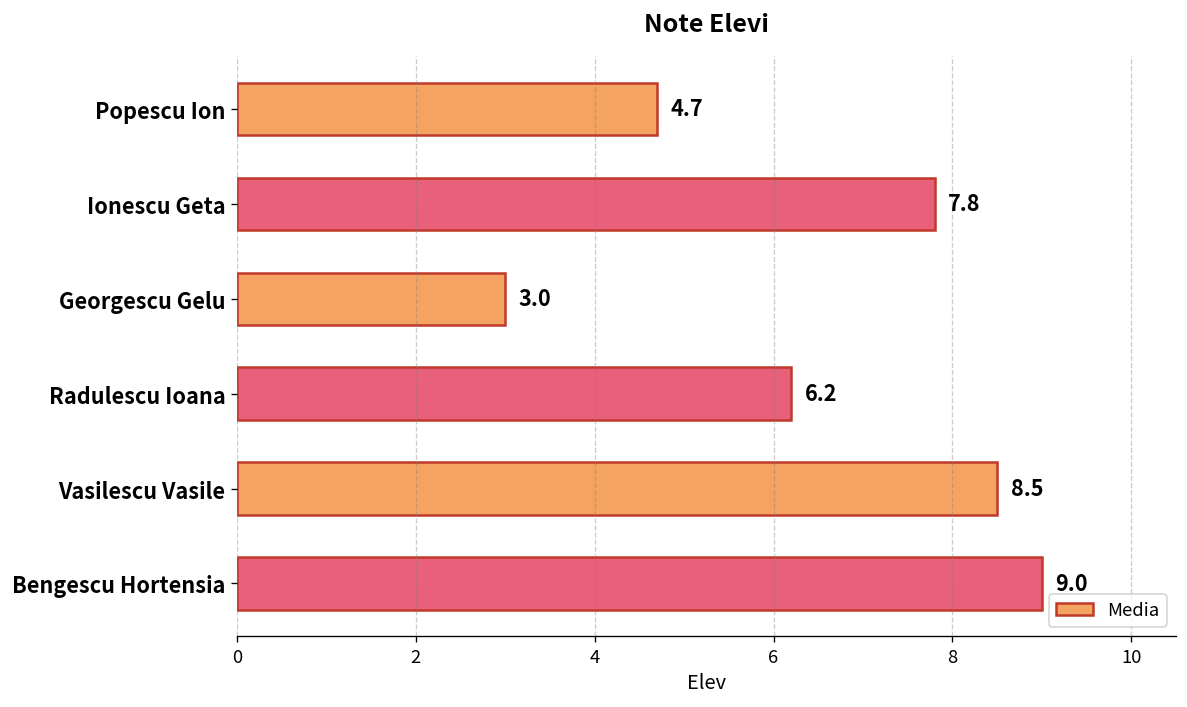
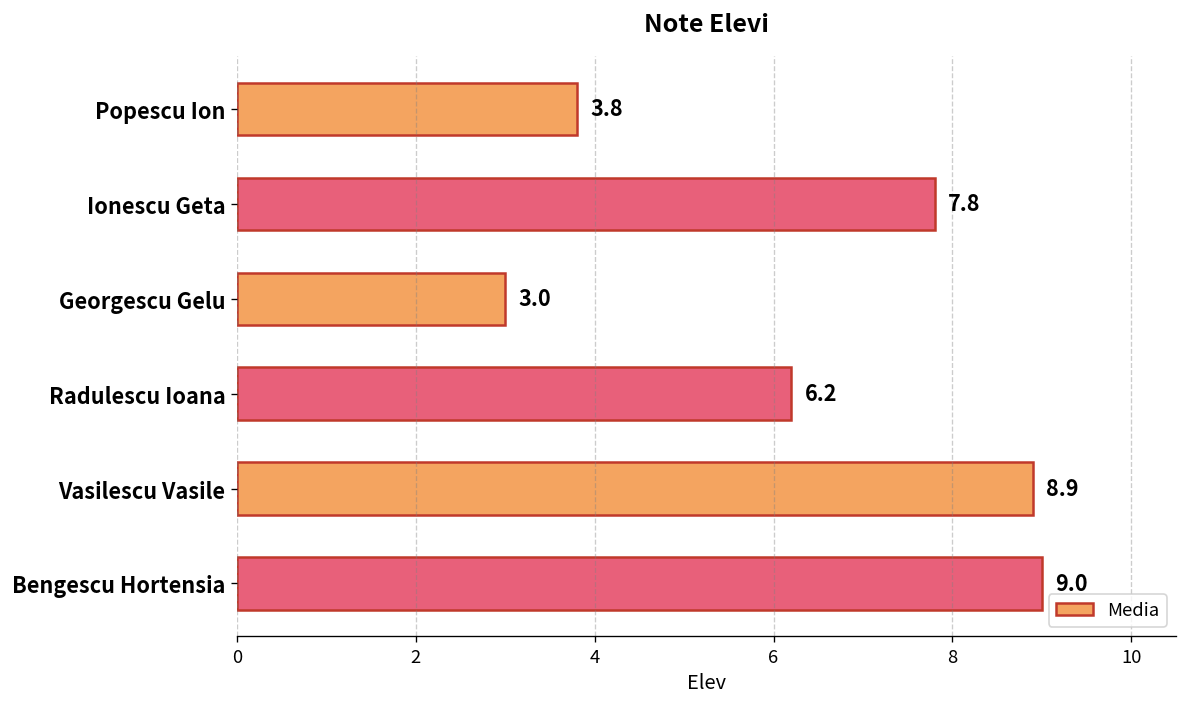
Popescu Ion: 4.7 -> 3.8
Vasilescu Vasile: 8.5 -> 8.9
